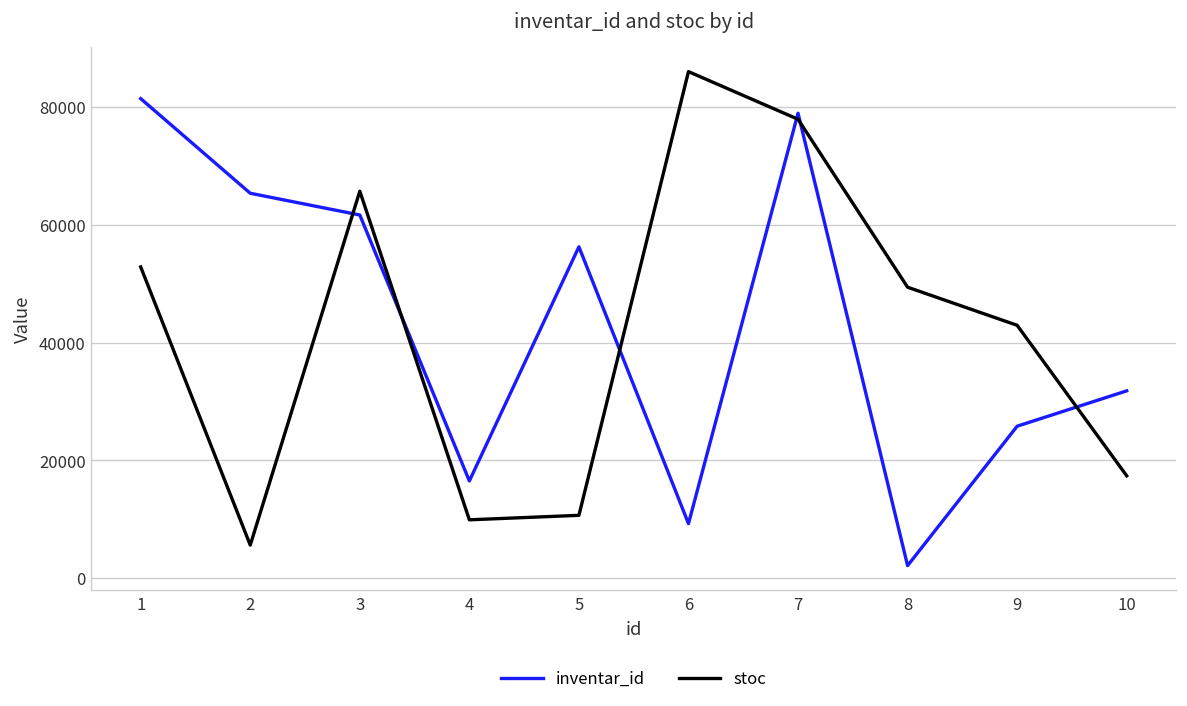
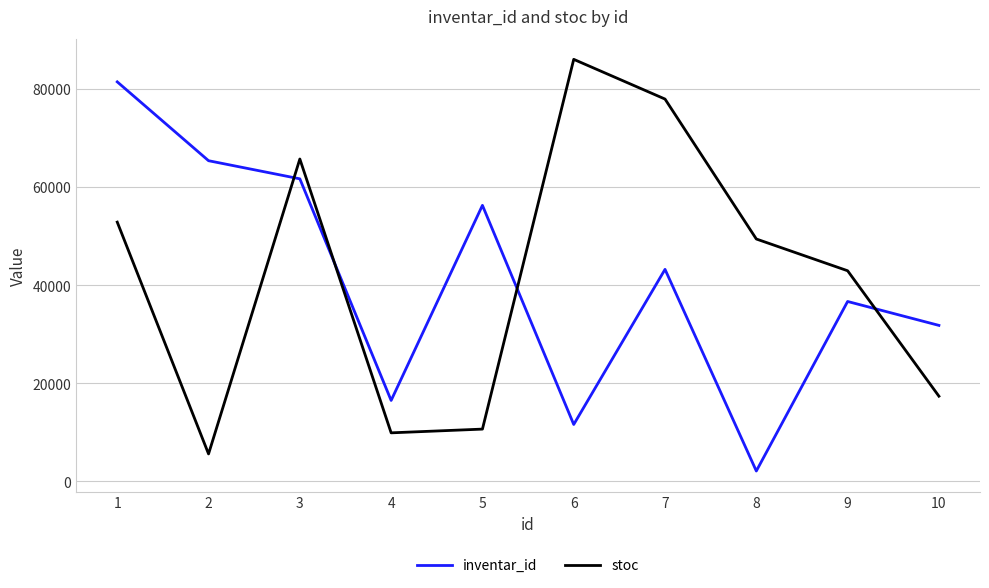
inventar_id, 6: 9000 -> 12000
inventar_id, 7: 79000 -> 43000
inventar_id, 9: 26000 -> 37000
